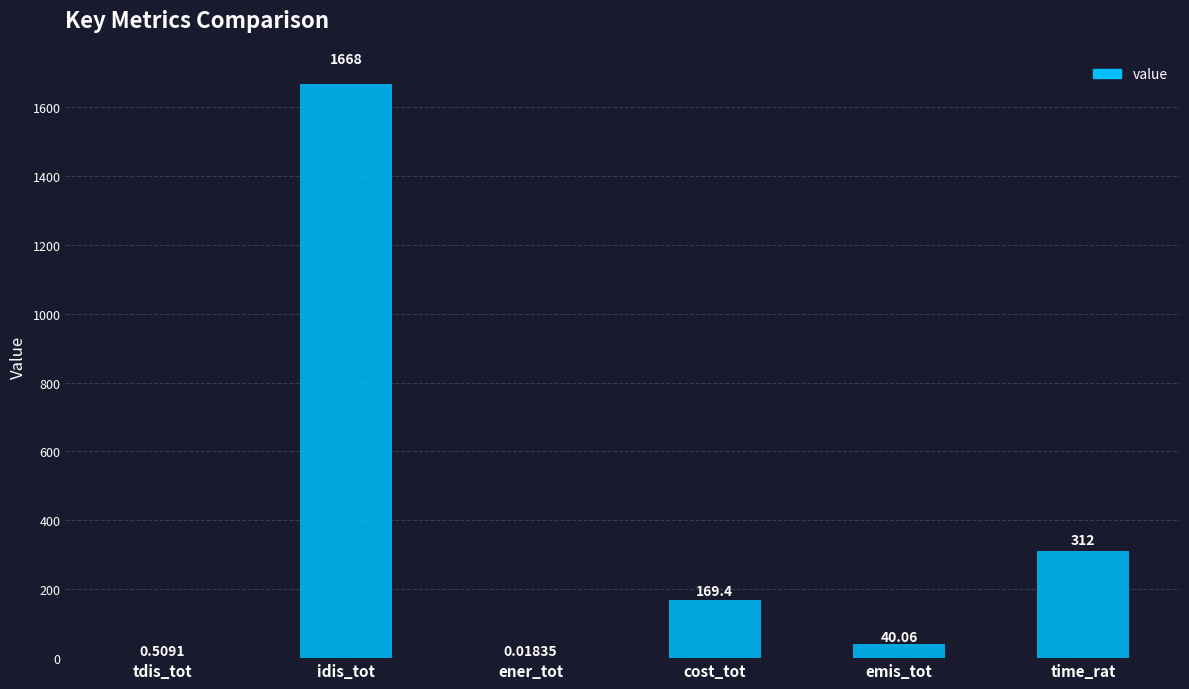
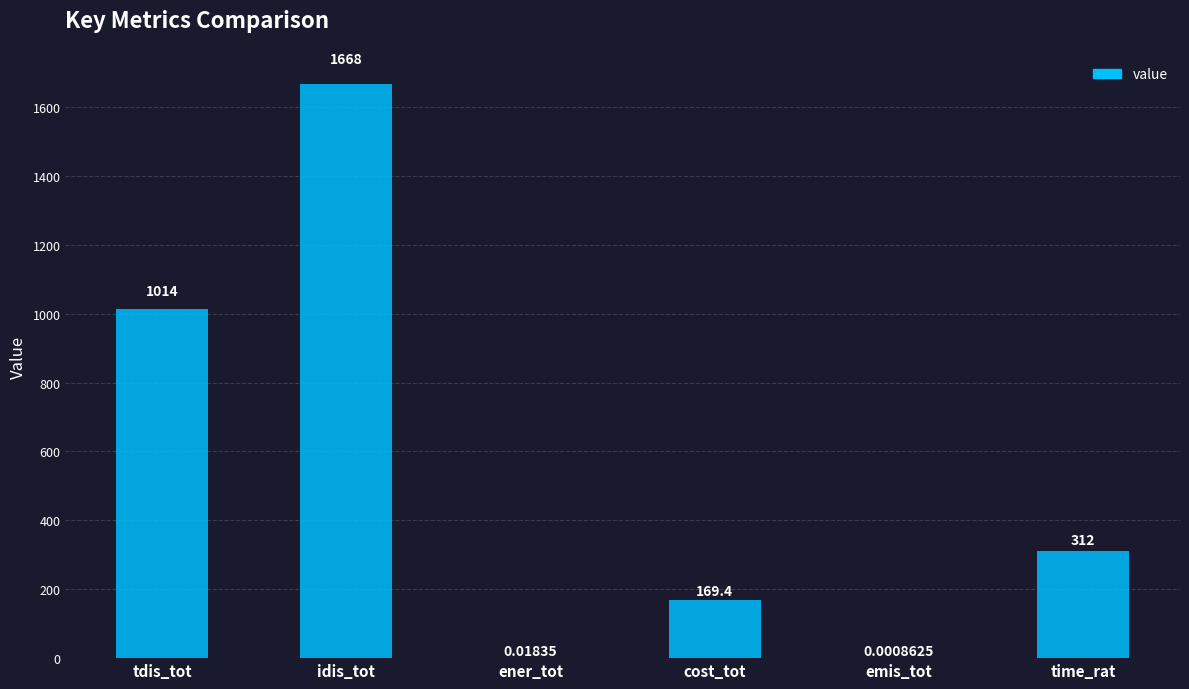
tdis_tot: 0.5091 -> 1014
emis_tot: 40.06 -> 0.0008625
